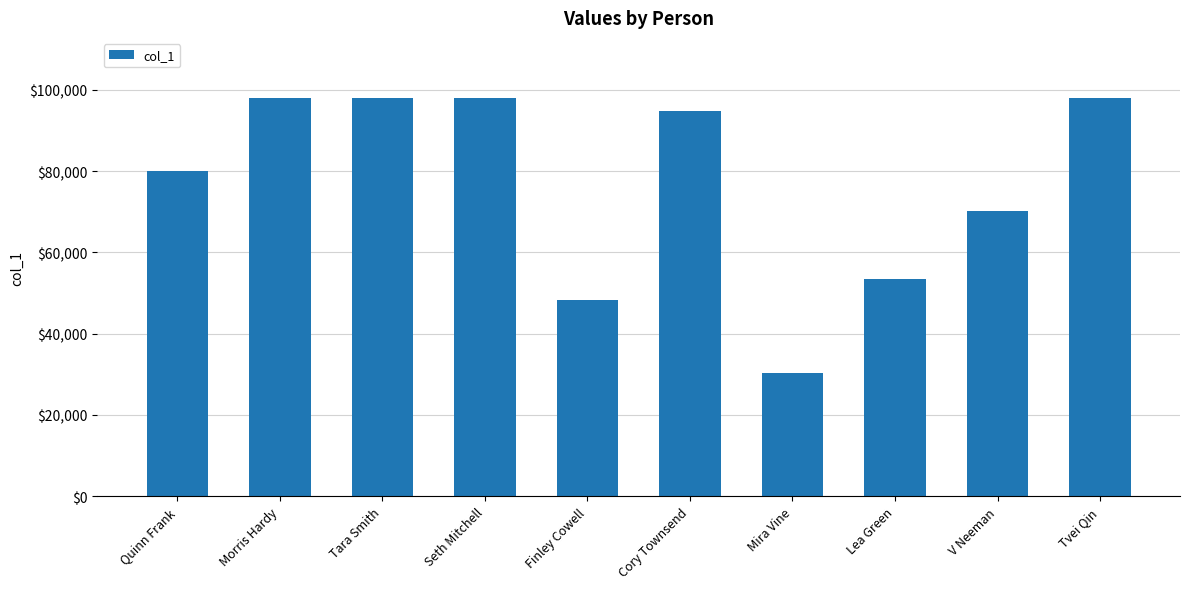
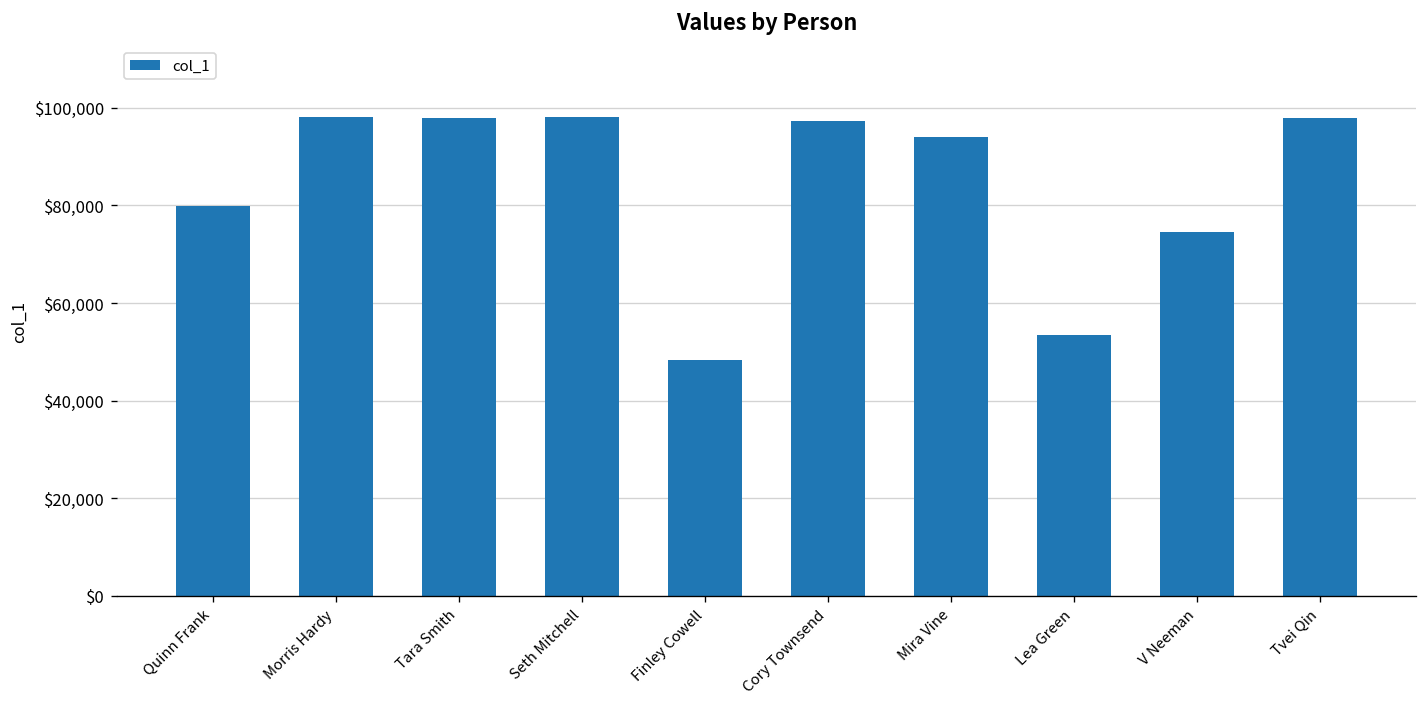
Cory Townsend: $95,000 -> $97,000
Mira Vine: $30,000 -> $94,000
V Neeman: $70,000 -> $75,000
